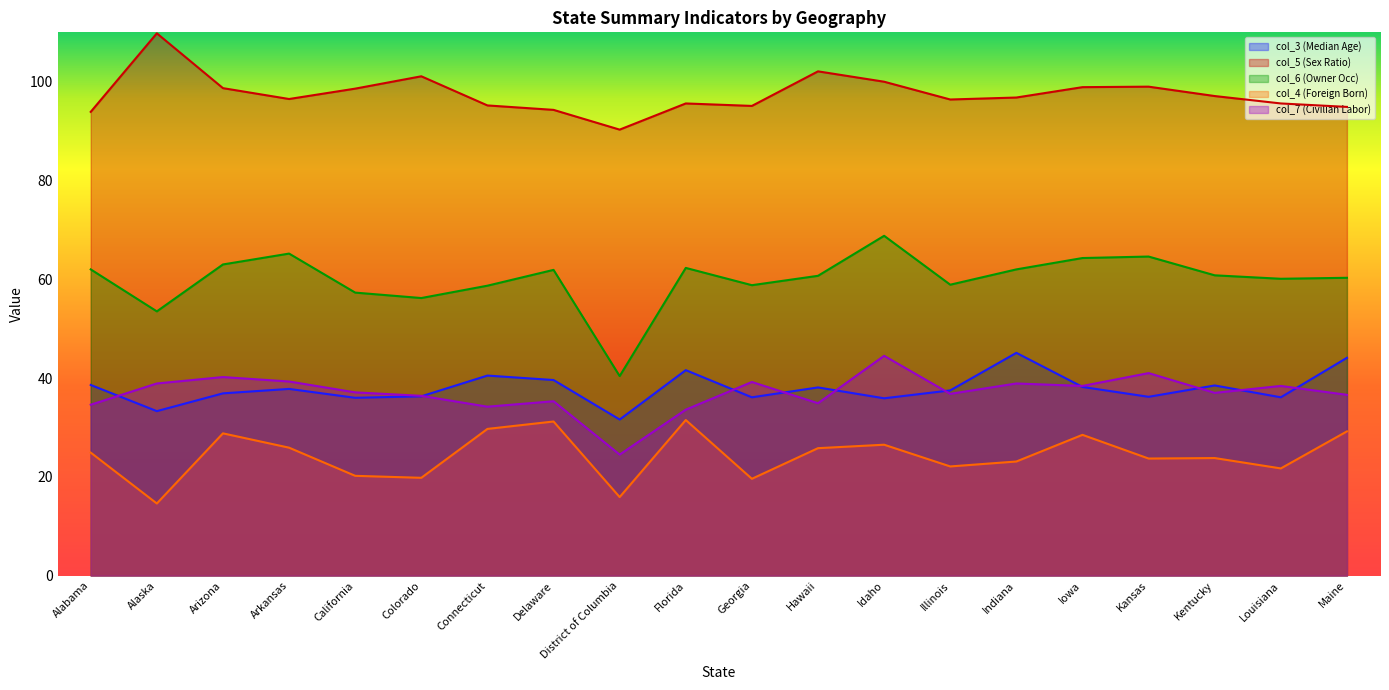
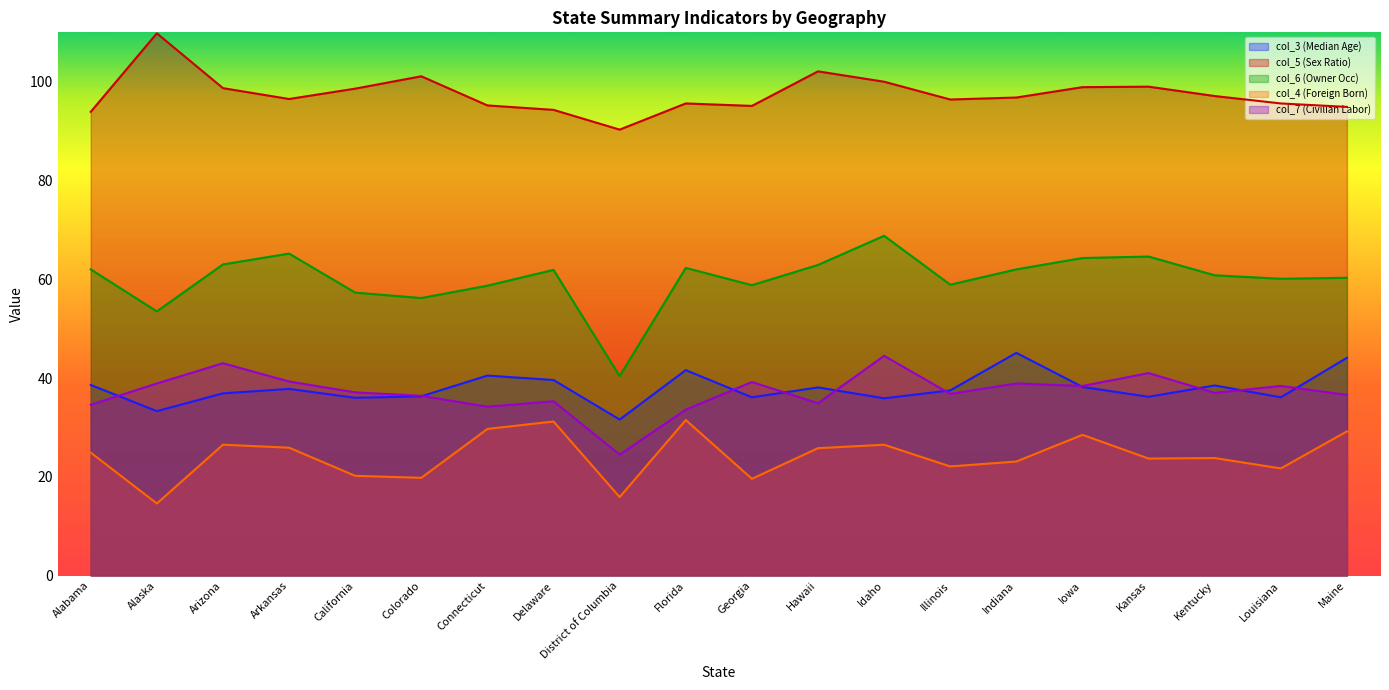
col_4 (Foreign Born), Arizona: 29 -> 27
col_7 (Civilian Labor), Arizona: 40 -> 43
col_6 (Owner Occ), Hawaii: 61 -> 63
